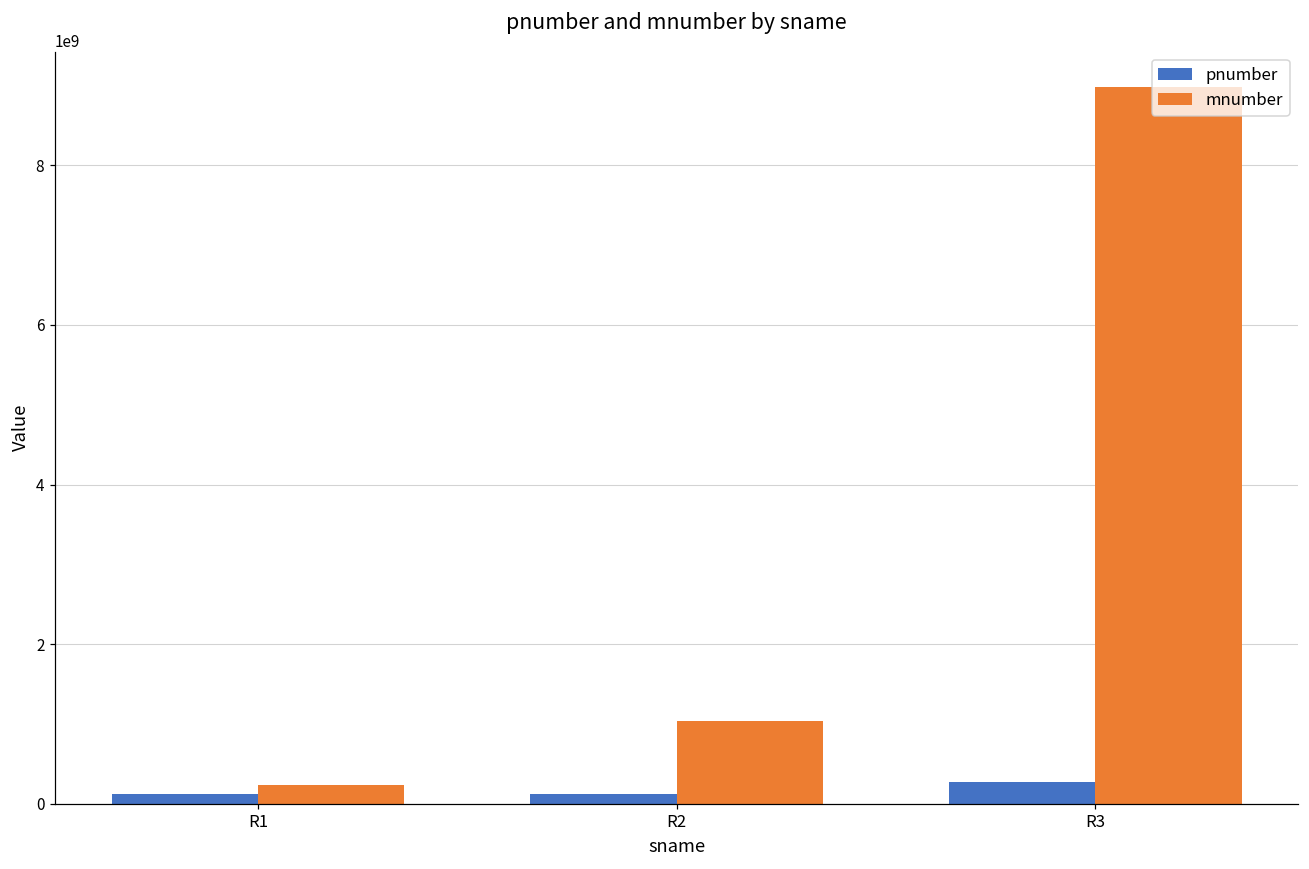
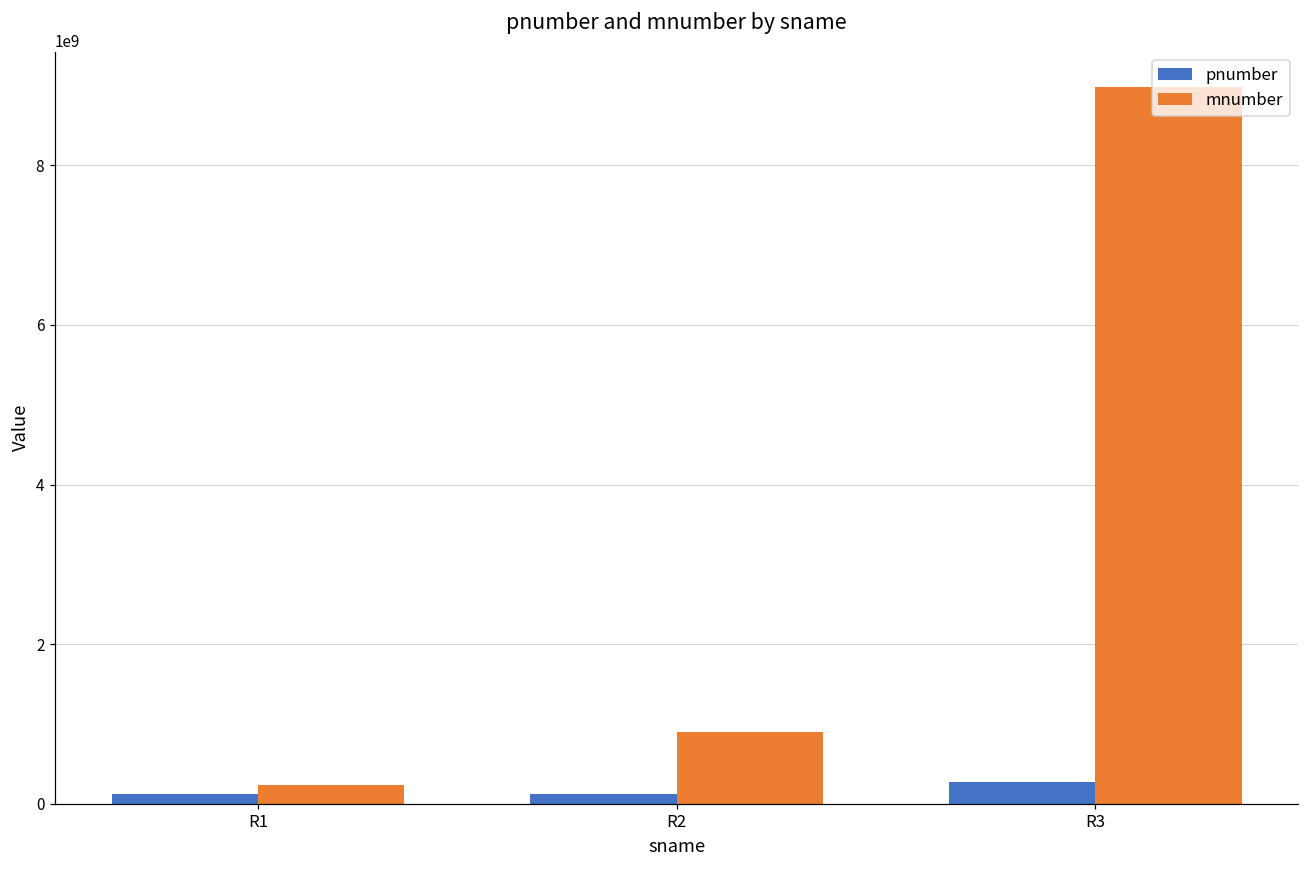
mnumber, R2: 1000000000 -> 900000000
